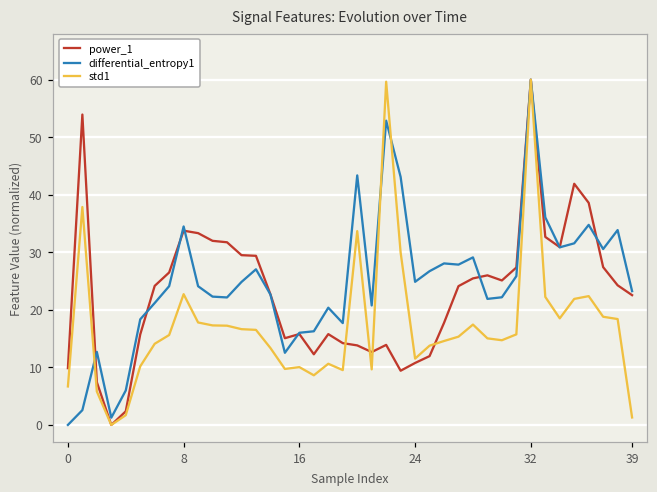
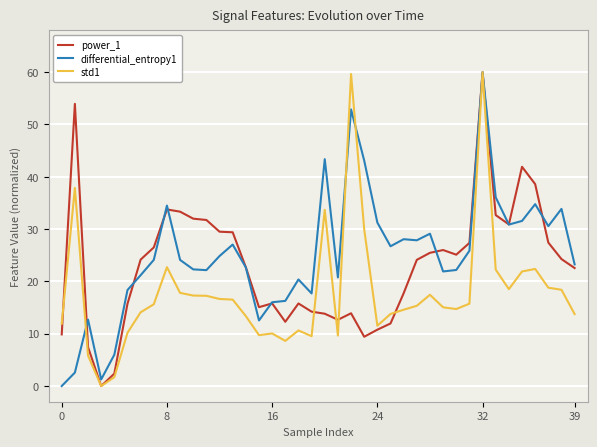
std1, 0: 7 -> 12
differential_entropy1, 24: 25 -> 31
std1, 39: 1 -> 14
